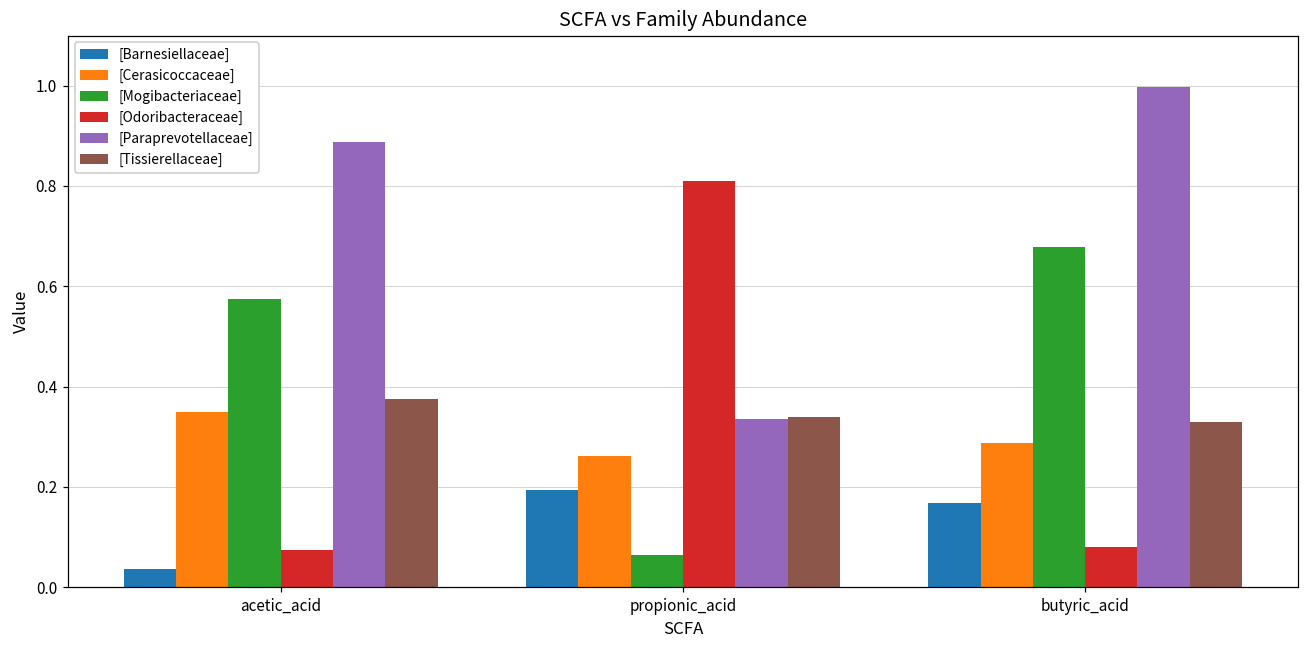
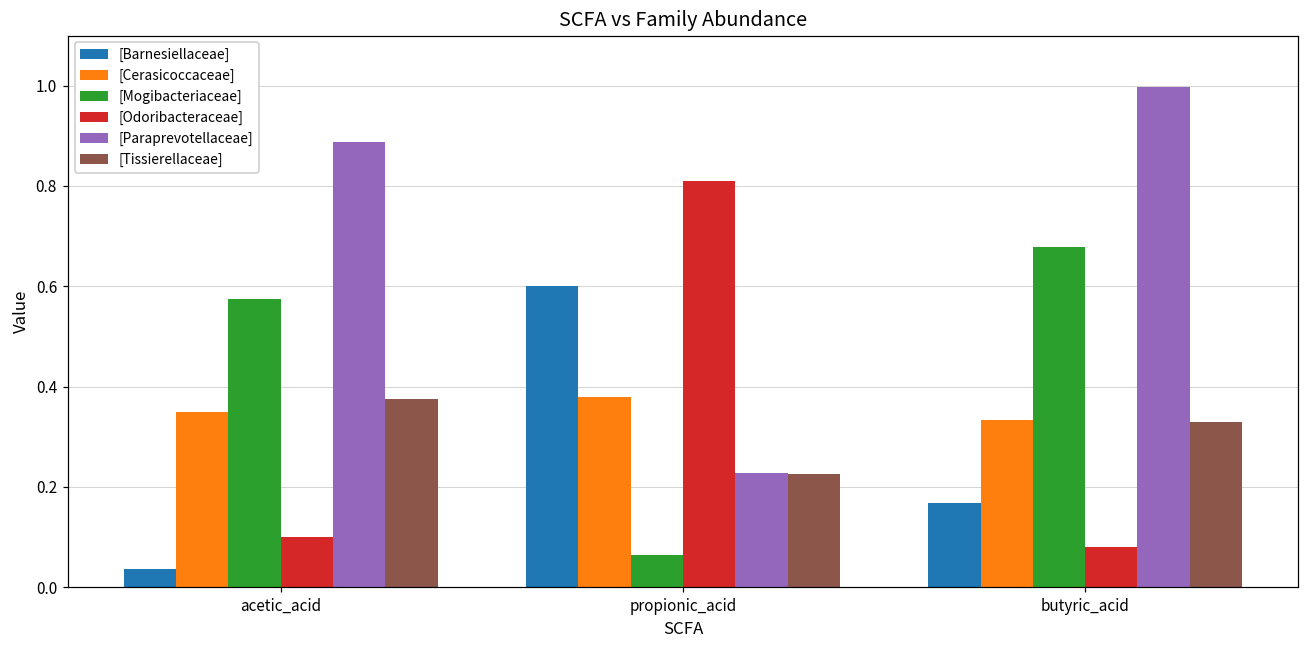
[Odoribacteraceae], acetic_acid: 0.07 -> 0.10
[Barnesiellaceae], propionic_acid: 0.19 -> 0.60
[Cerasicoccaceae], propionic_acid: 0.26 -> 0.38
[Paraprevotellaceae], propionic_acid: 0.34 -> 0.23
[Tissierellaceae], propionic_acid: 0.34 -> 0.23
[Cerasicoccaceae], butyric_acid: 0.29 -> 0.33
